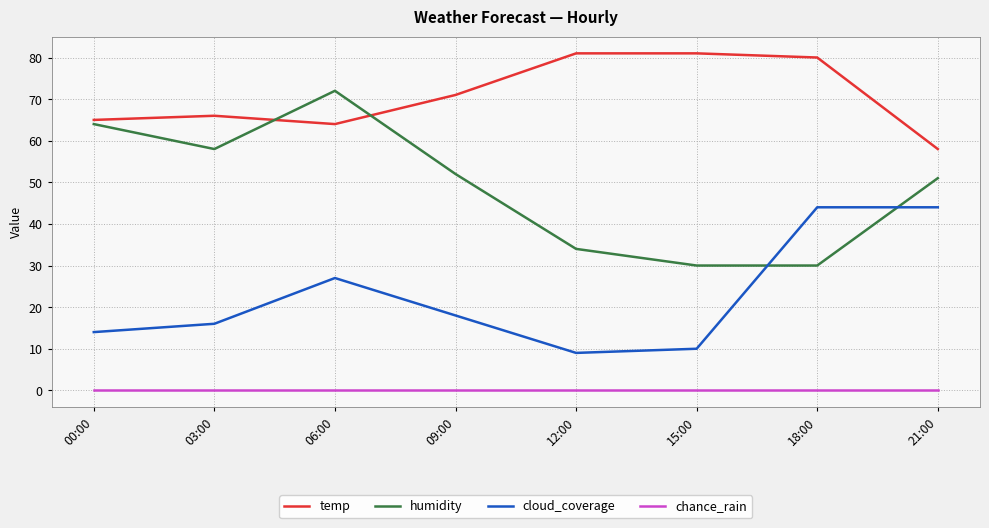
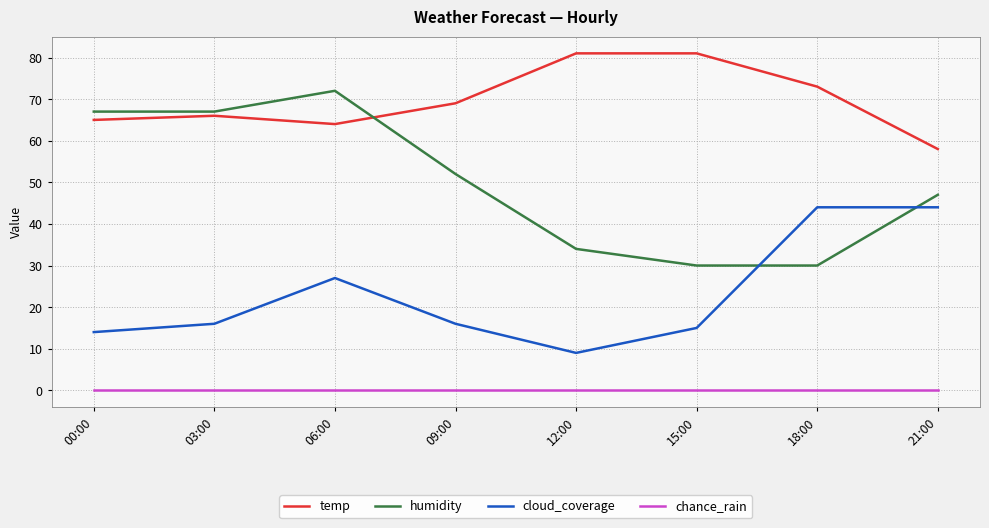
humidity, 00:00: 64 -> 67
humidity, 03:00: 58 -> 67
temp, 09:00: 71 -> 69
cloud_coverage, 09:00: 18 -> 16
cloud_coverage, 15:00: 10 -> 15
temp, 18:00: 80 -> 73
humidity, 21:00: 51 -> 47
